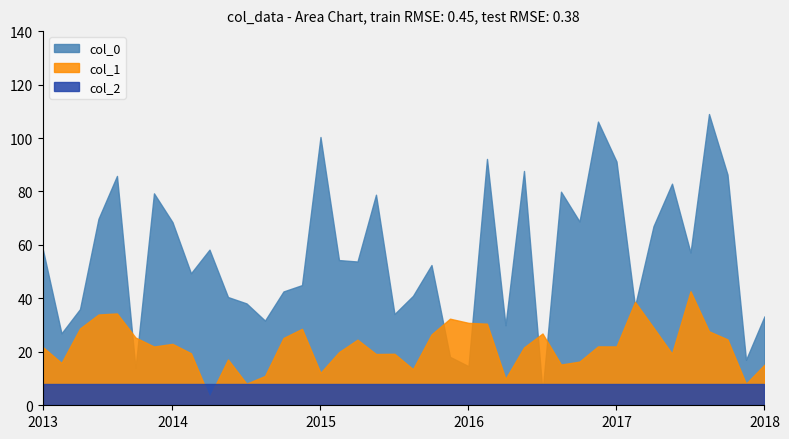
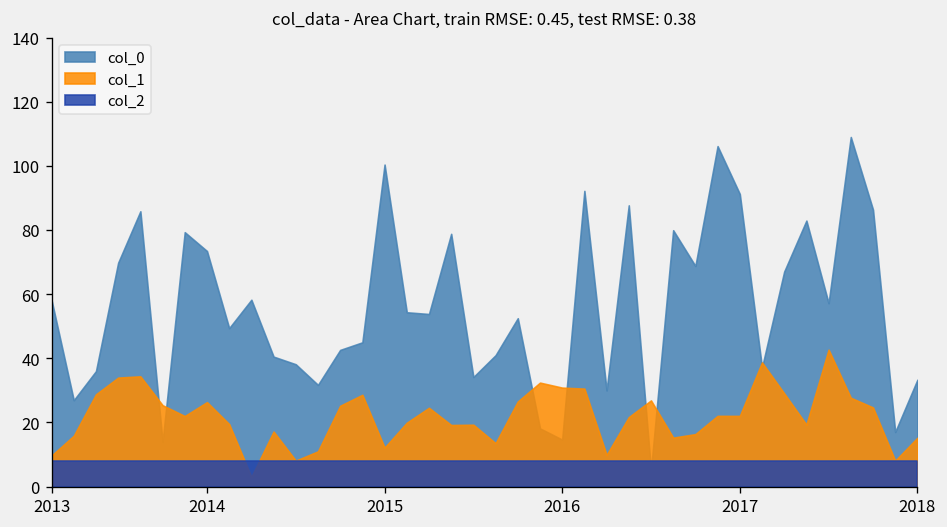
col_1, 2013: 22 -> 10
col_0, 2014: 69 -> 73
col_1, 2014: 23 -> 26
